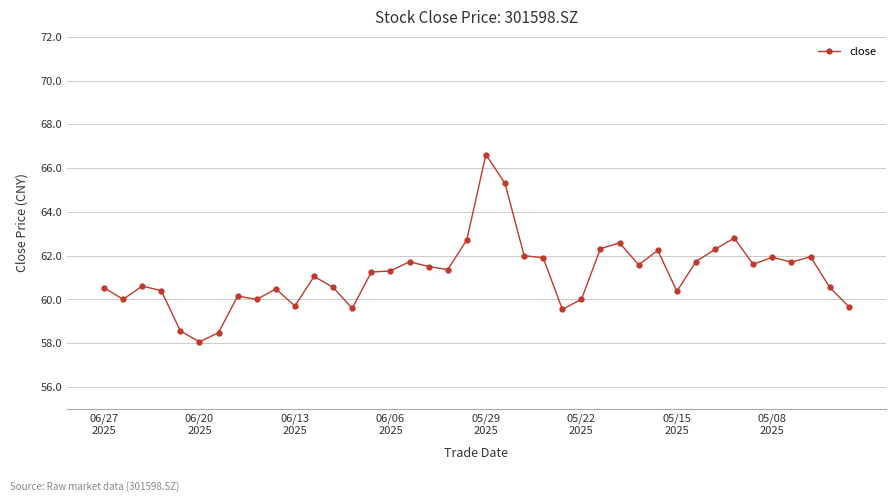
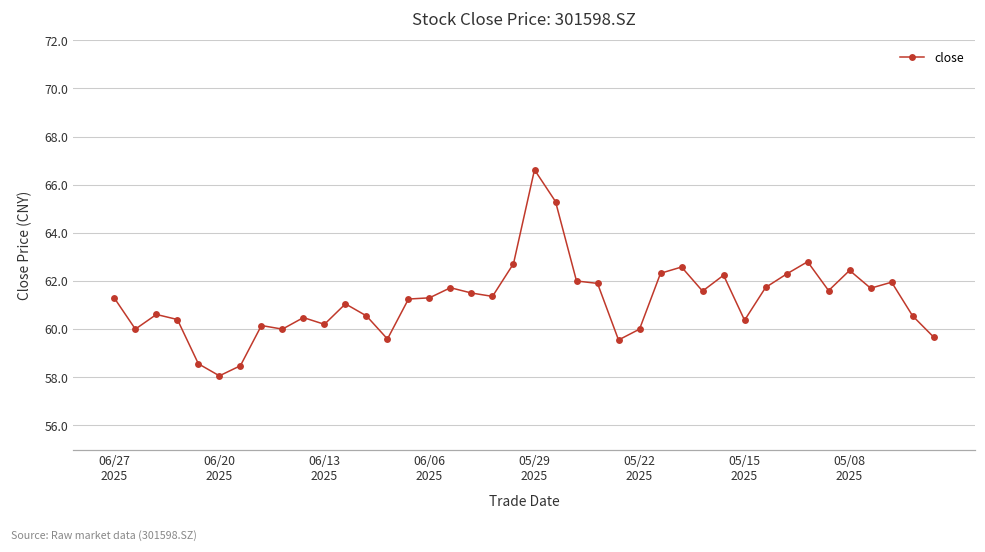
06/27 2025: 60.5 -> 61.3
06/13 2025: 59.7 -> 60.2
05/08 2025: 61.9 -> 62.4
